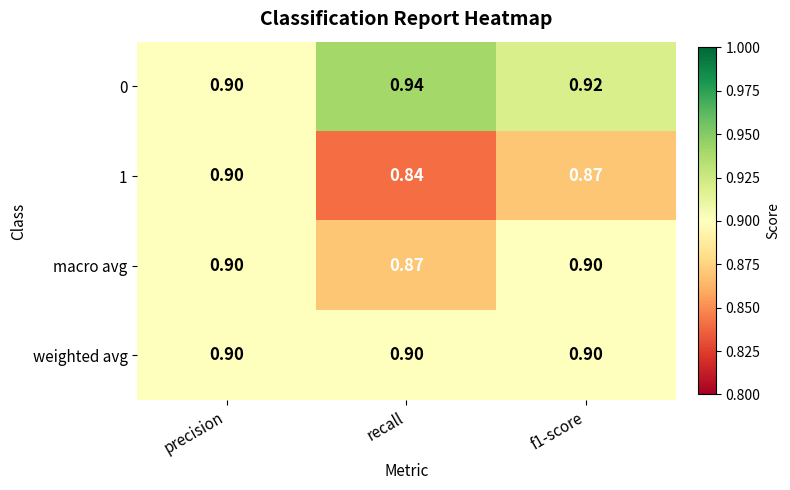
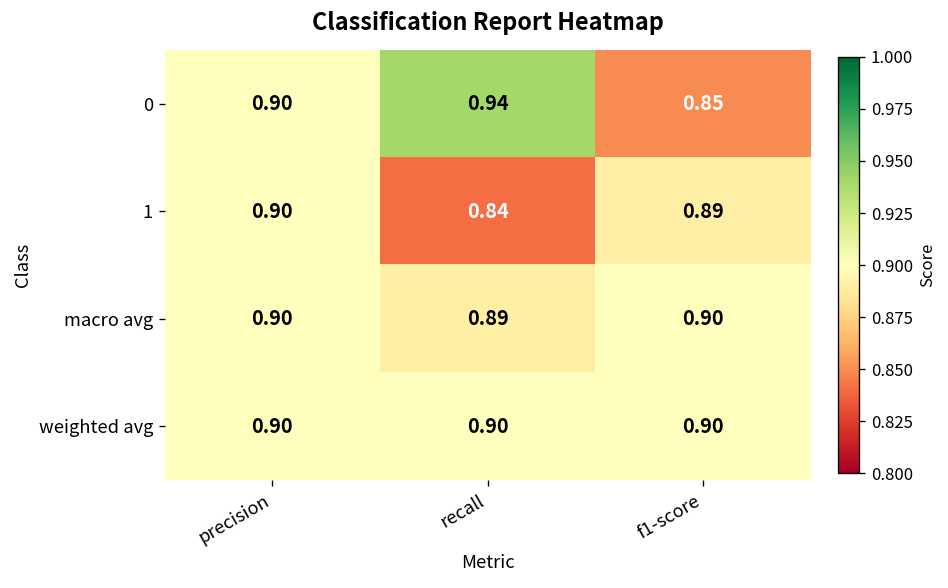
0, f1-score: 0.92 -> 0.85
1, f1-score: 0.87 -> 0.89
macro avg, recall: 0.87 -> 0.89
